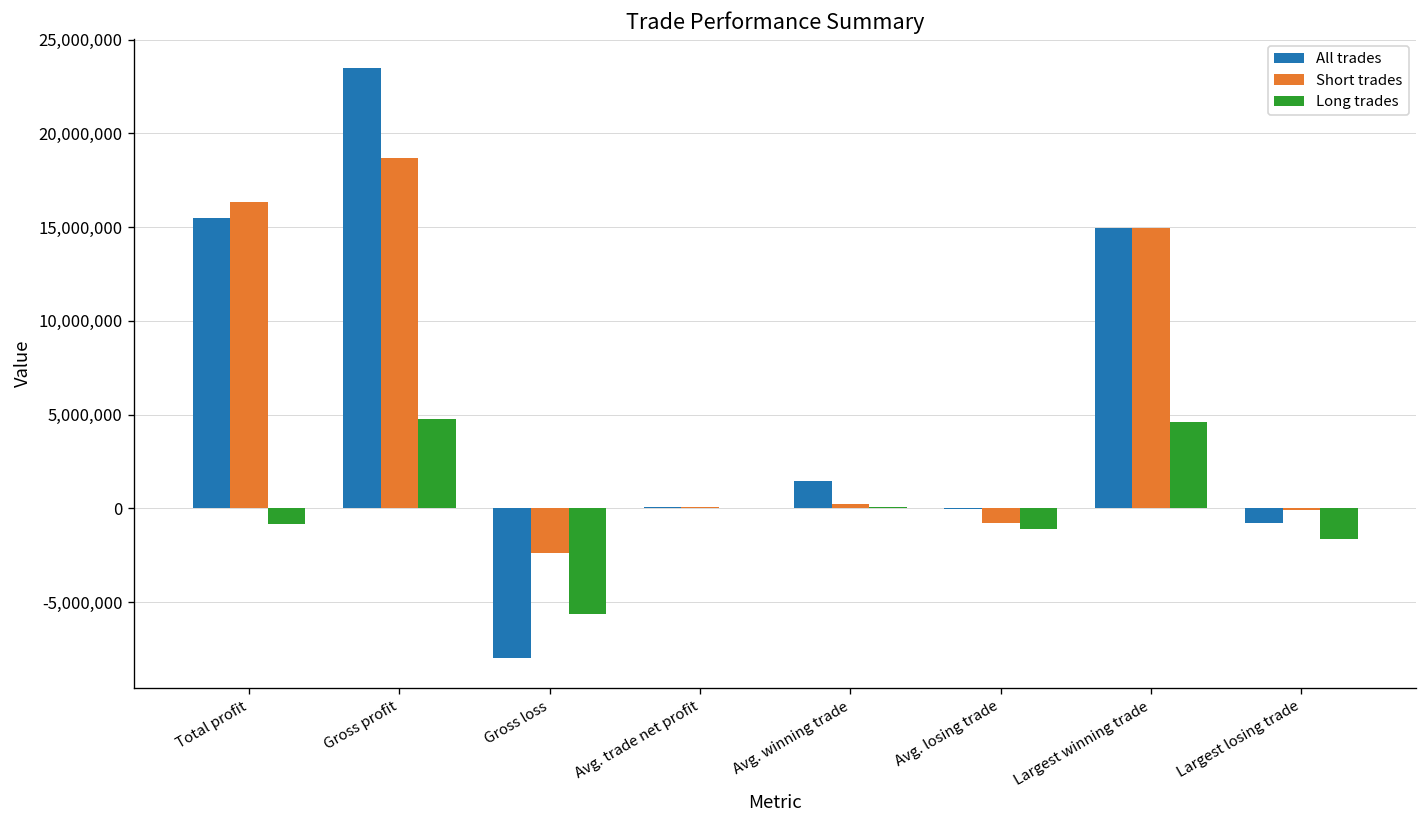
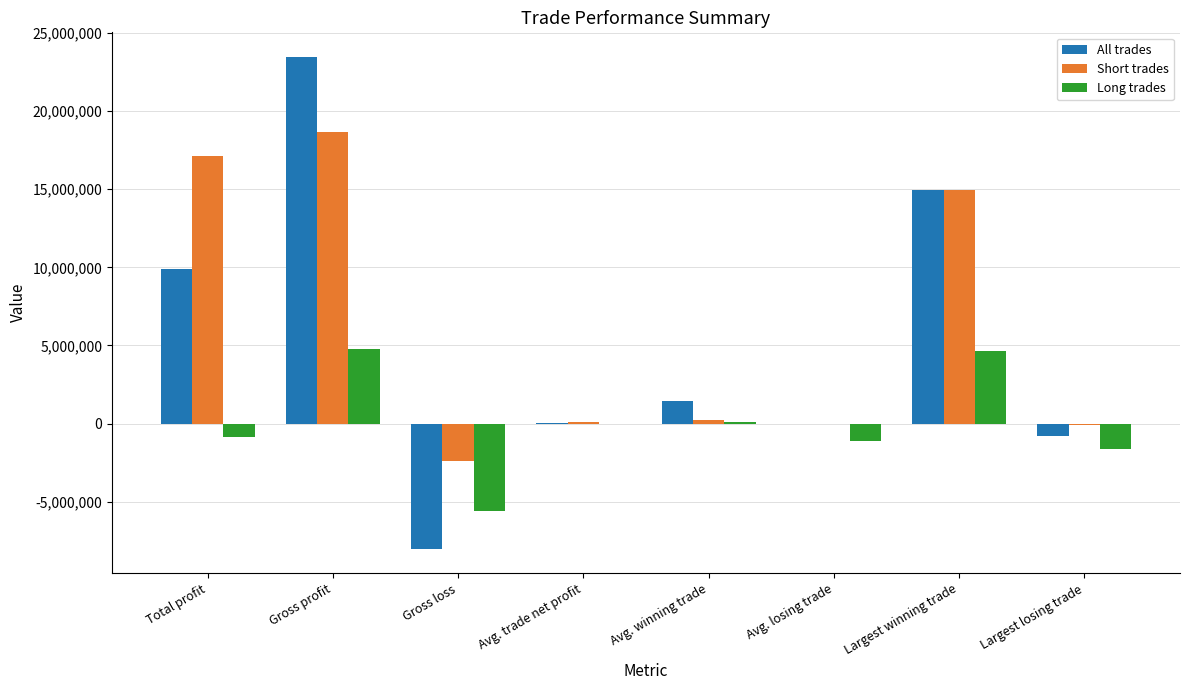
All trades, Total profit: 15,500,000 -> 9,900,000
Short trades, Total profit: 16,300,000 -> 17,100,000
Short trades, Avg. losing trade: -800,000 -> 0
